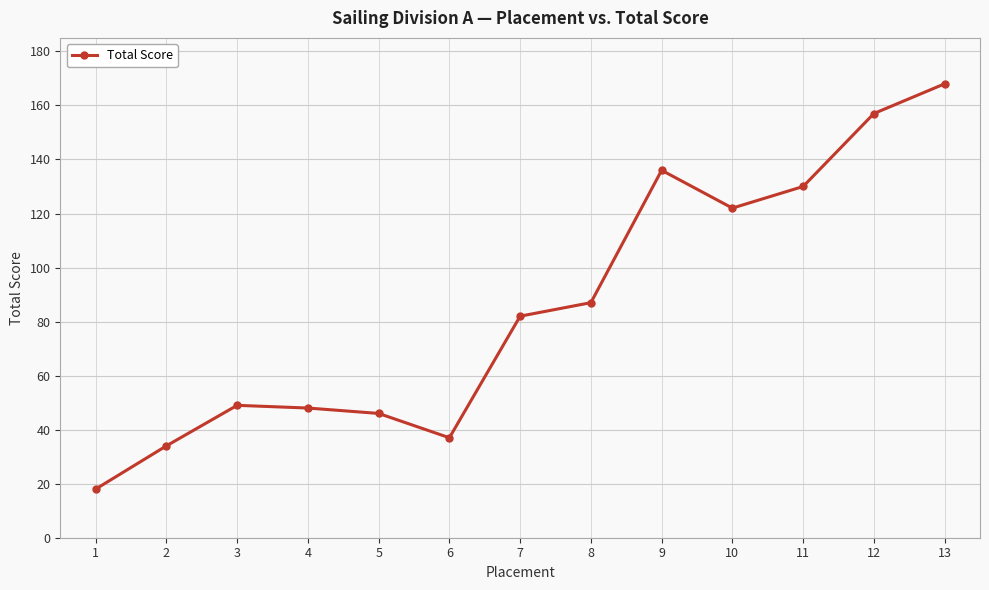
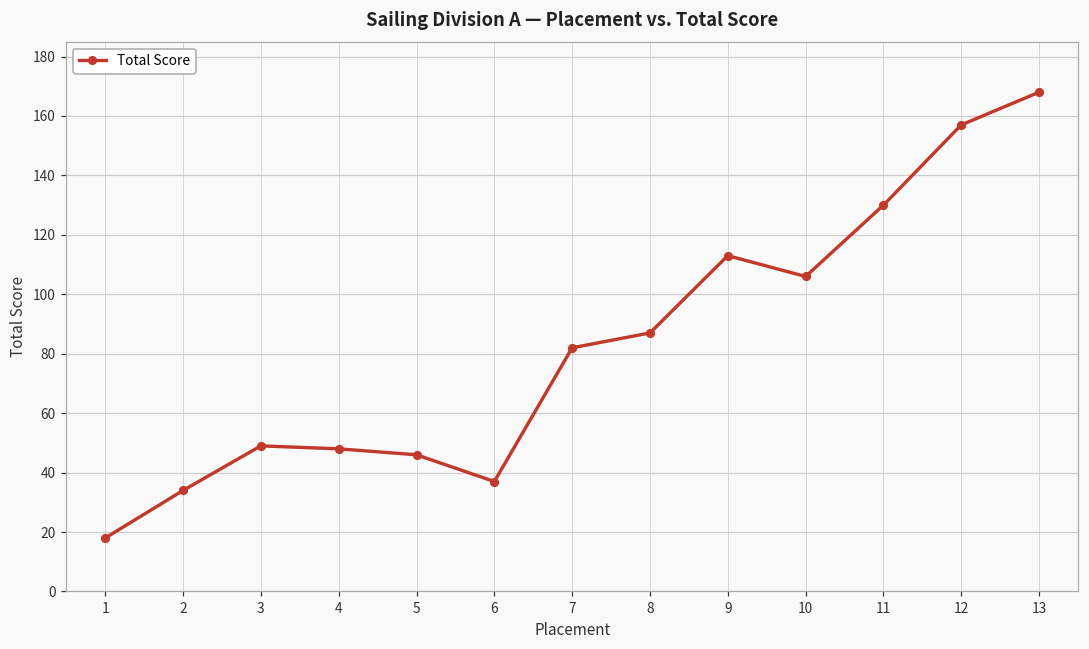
9: 136 -> 113
10: 122 -> 106
